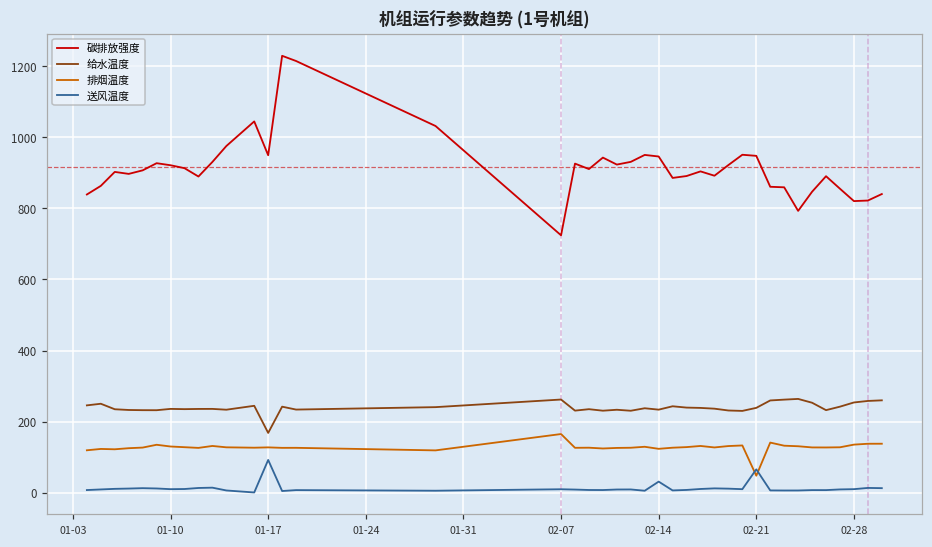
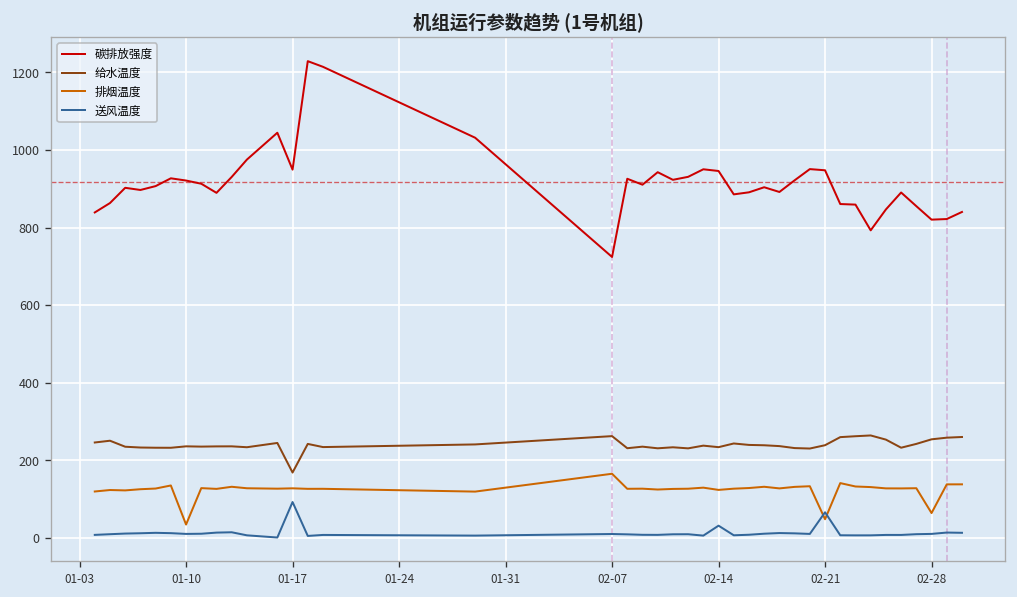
排烟温度, 01-10: 130 -> 30
排烟温度, 02-28: 140 -> 60
